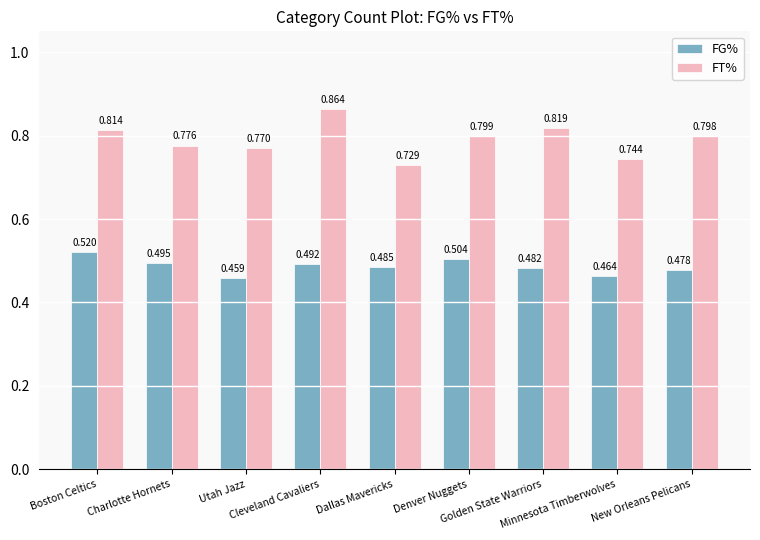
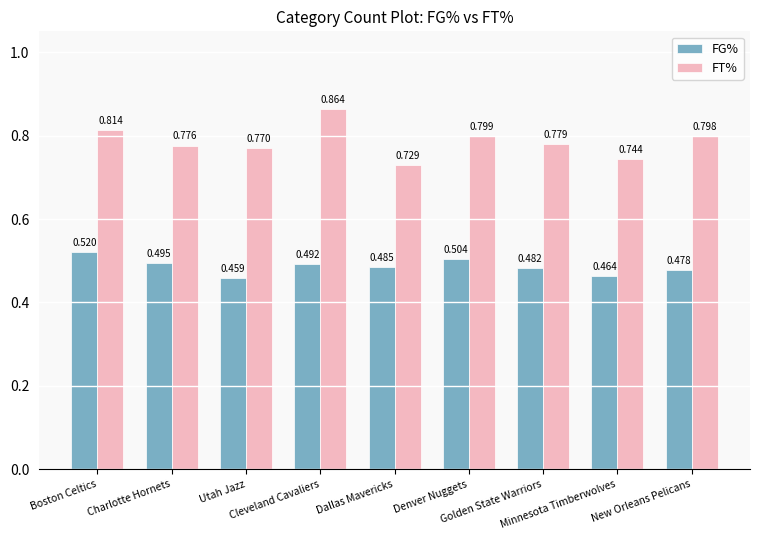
FT%, Golden State Warriors: 0.819 -> 0.779
